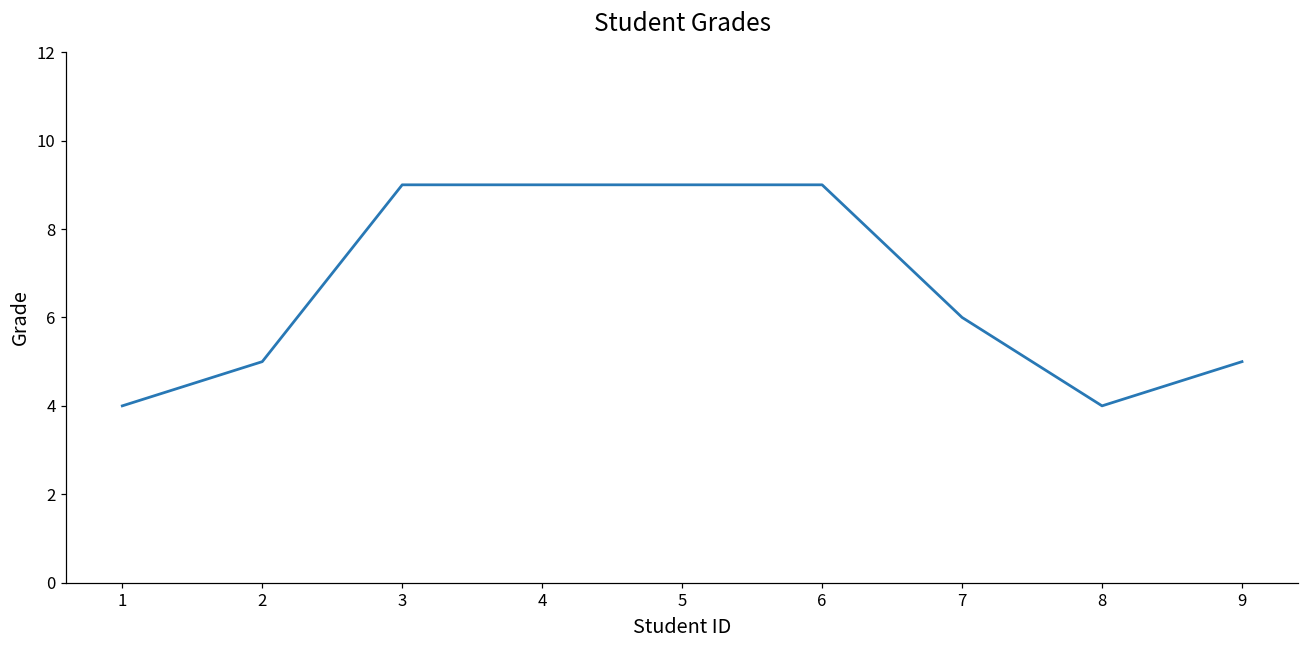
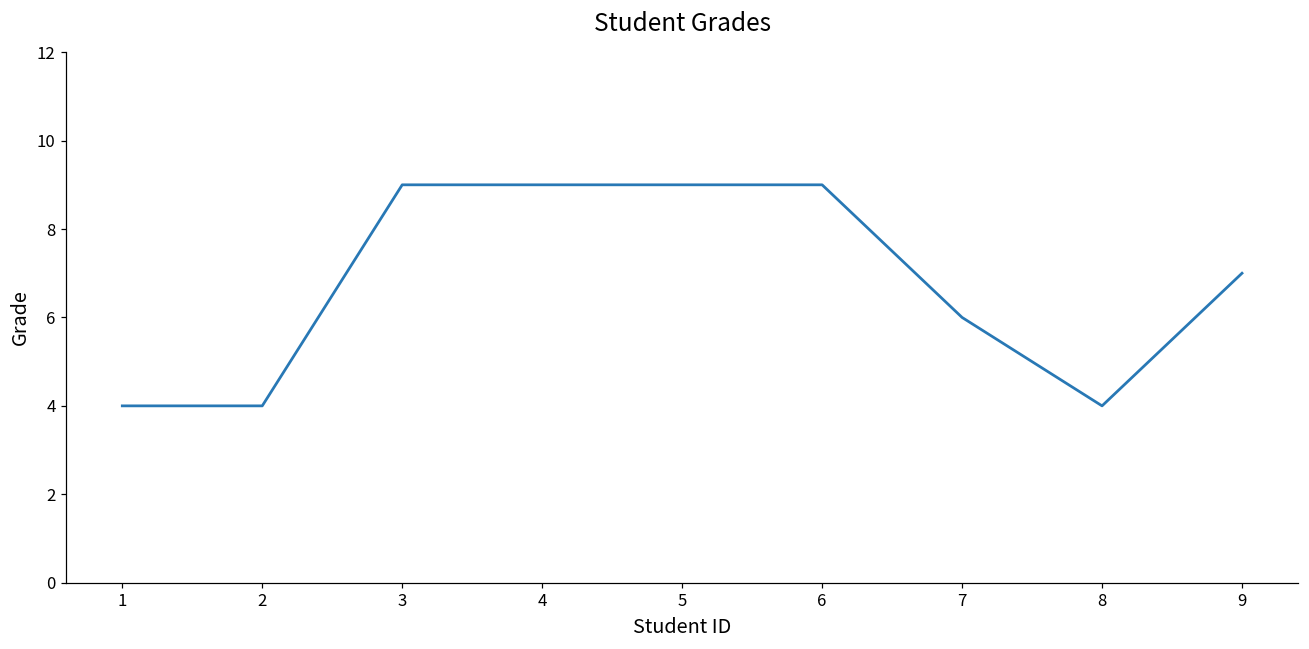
2: 5 -> 4
9: 5 -> 7
